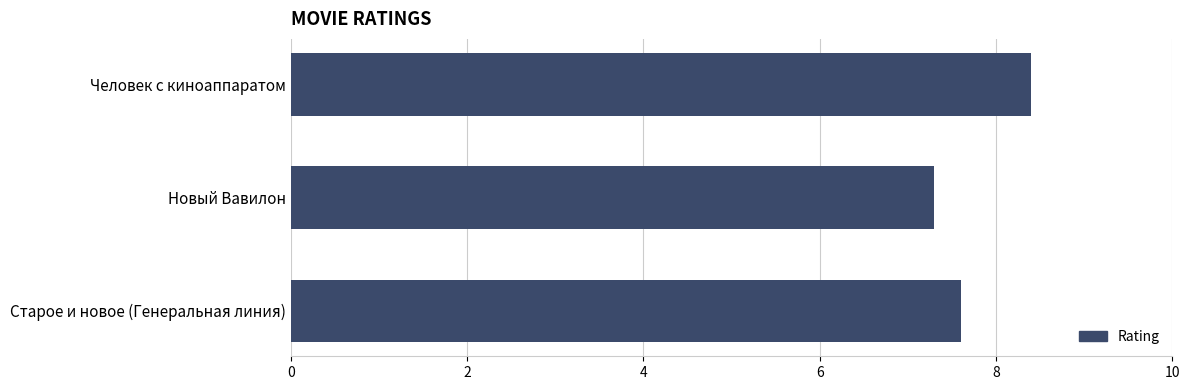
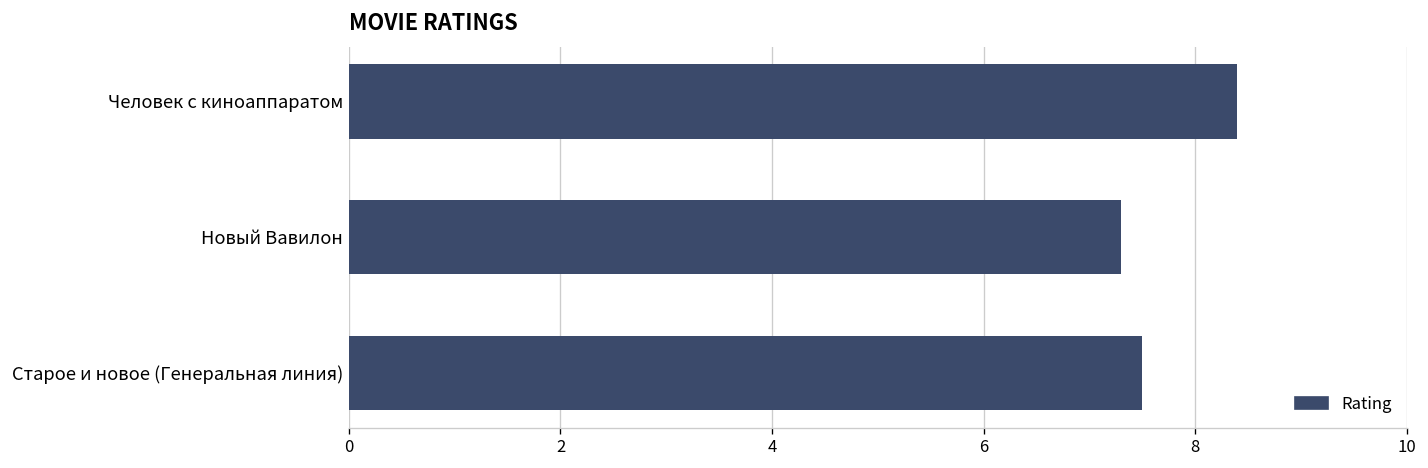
Старое и новое (Генеральная линия): 7.6 -> 7.5
